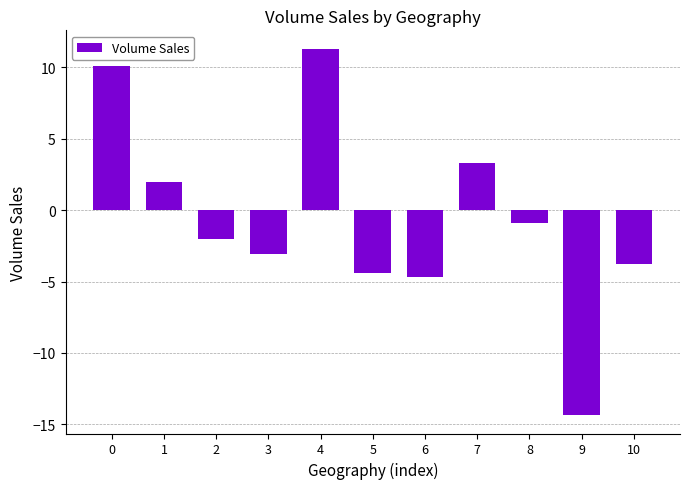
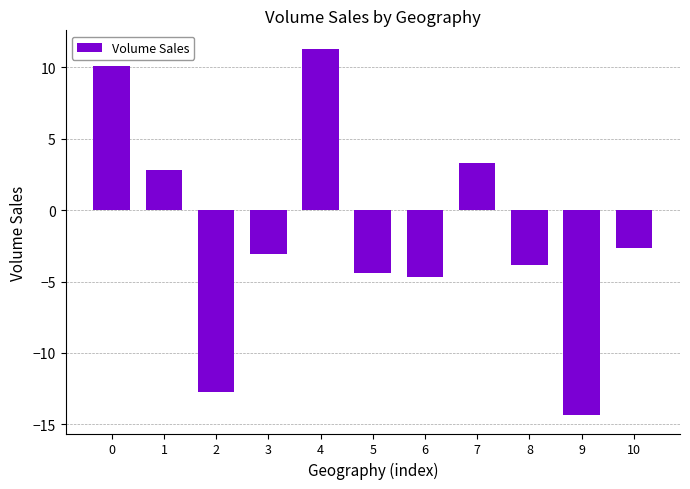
1: 2.0 -> 2.8
2: -2.0 -> -12.7
8: -0.9 -> -3.9
10: -3.7 -> -2.6
